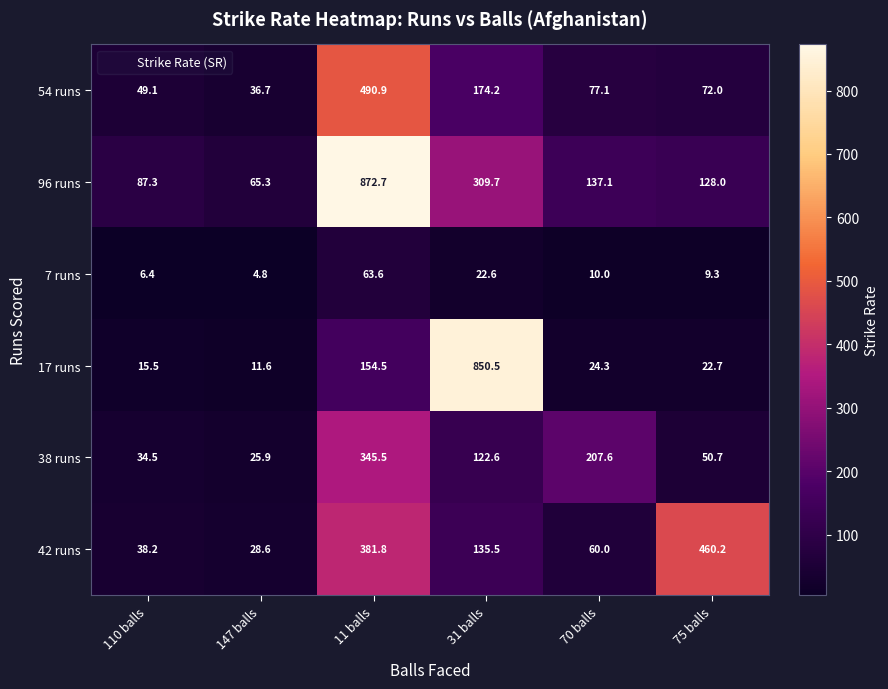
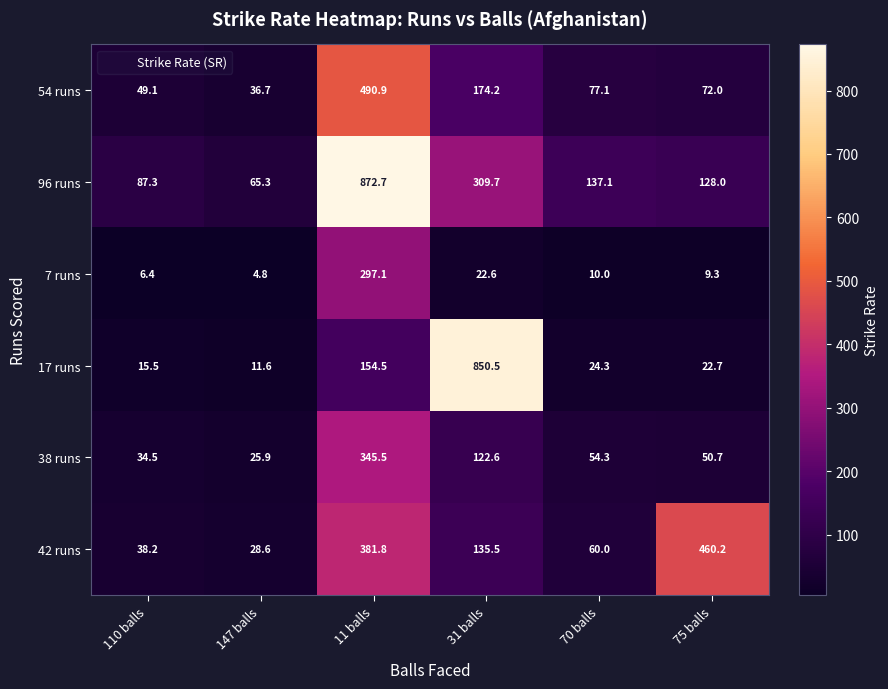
7 runs, 11 balls: 63.6 -> 297.1
38 runs, 70 balls: 207.6 -> 54.3
